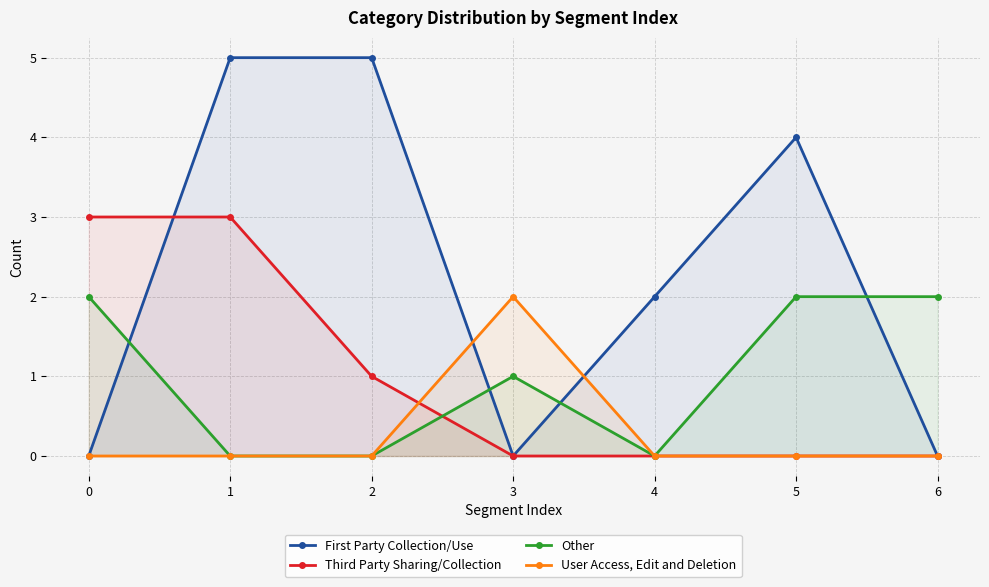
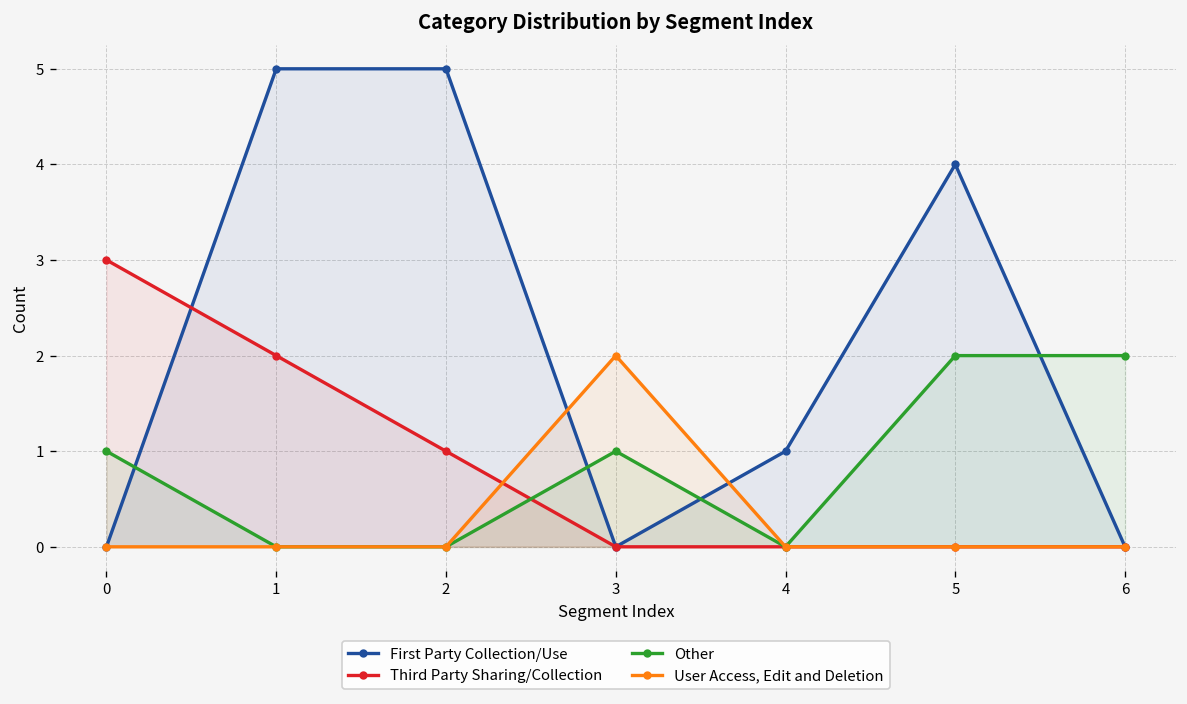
Other, 0: 2 -> 1
Third Party Sharing/Collection, 1: 3 -> 2
First Party Collection/Use, 4: 2 -> 1
